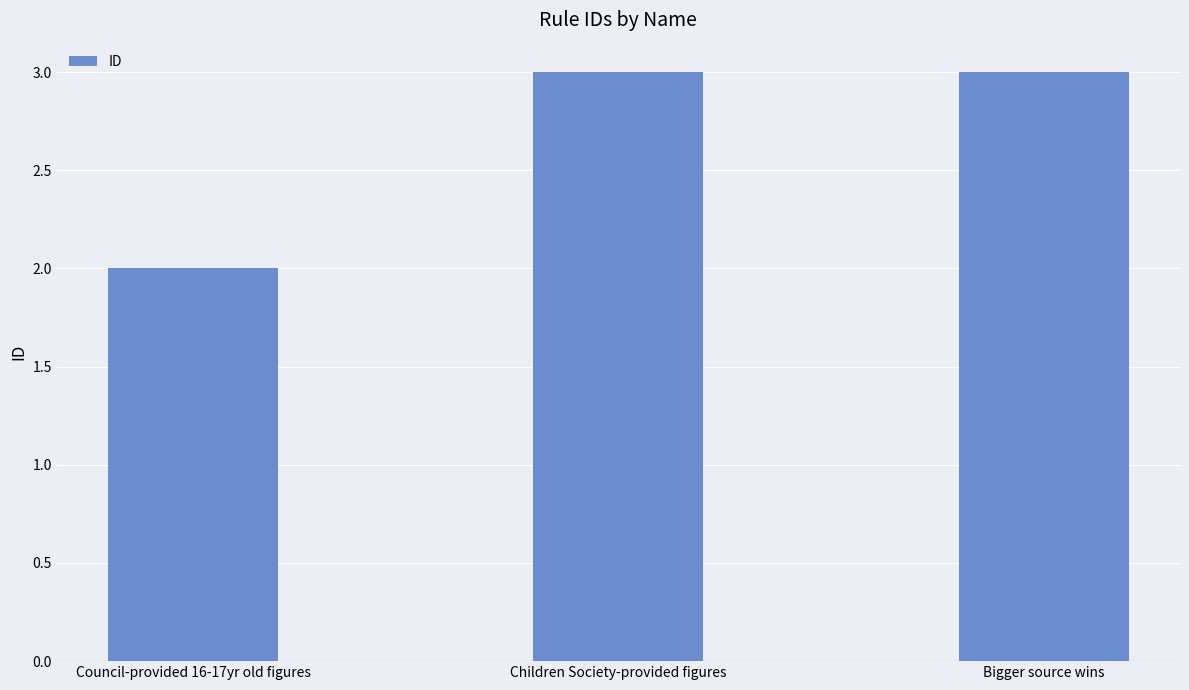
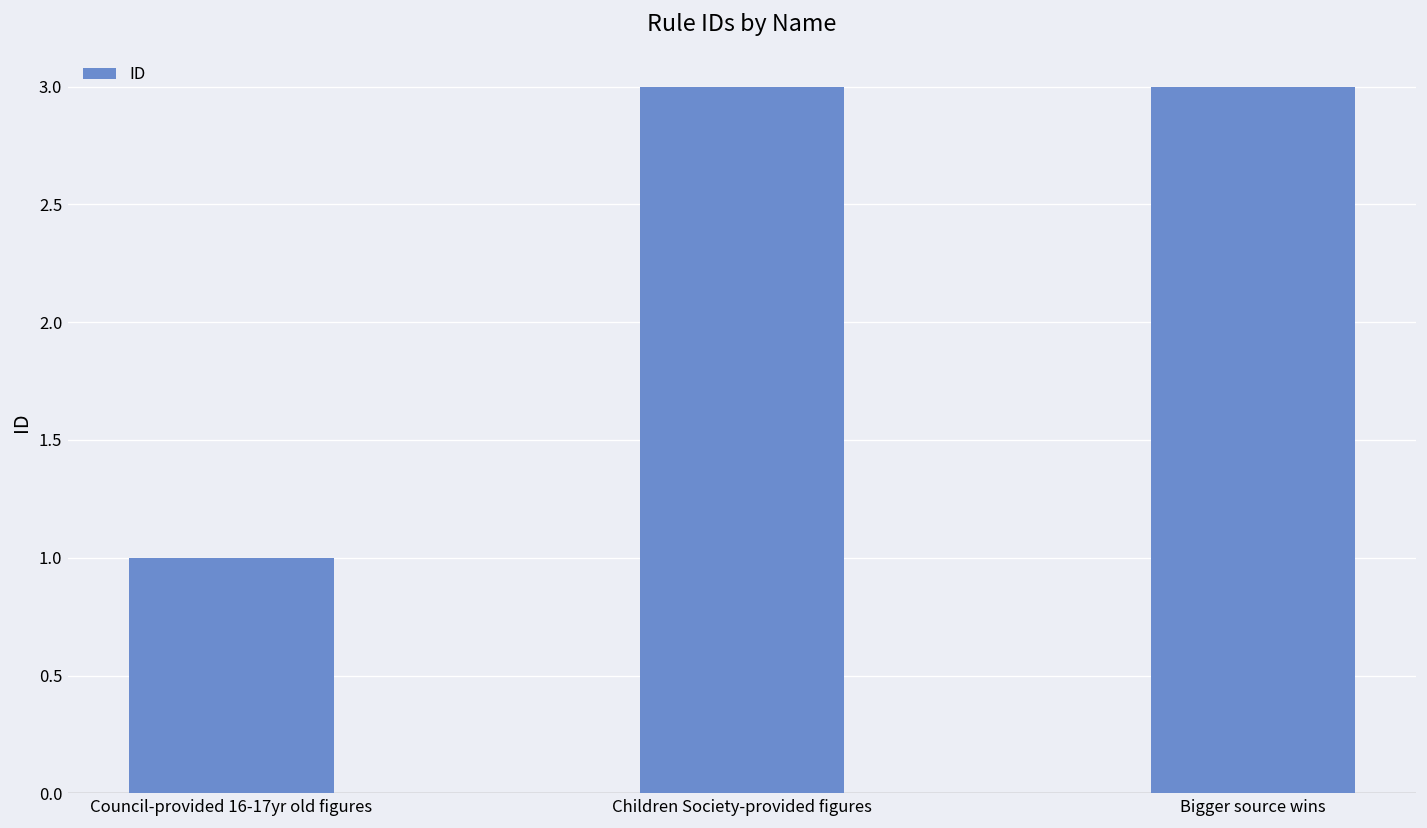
Council-provided 16-17yr old figures: 2 -> 1
